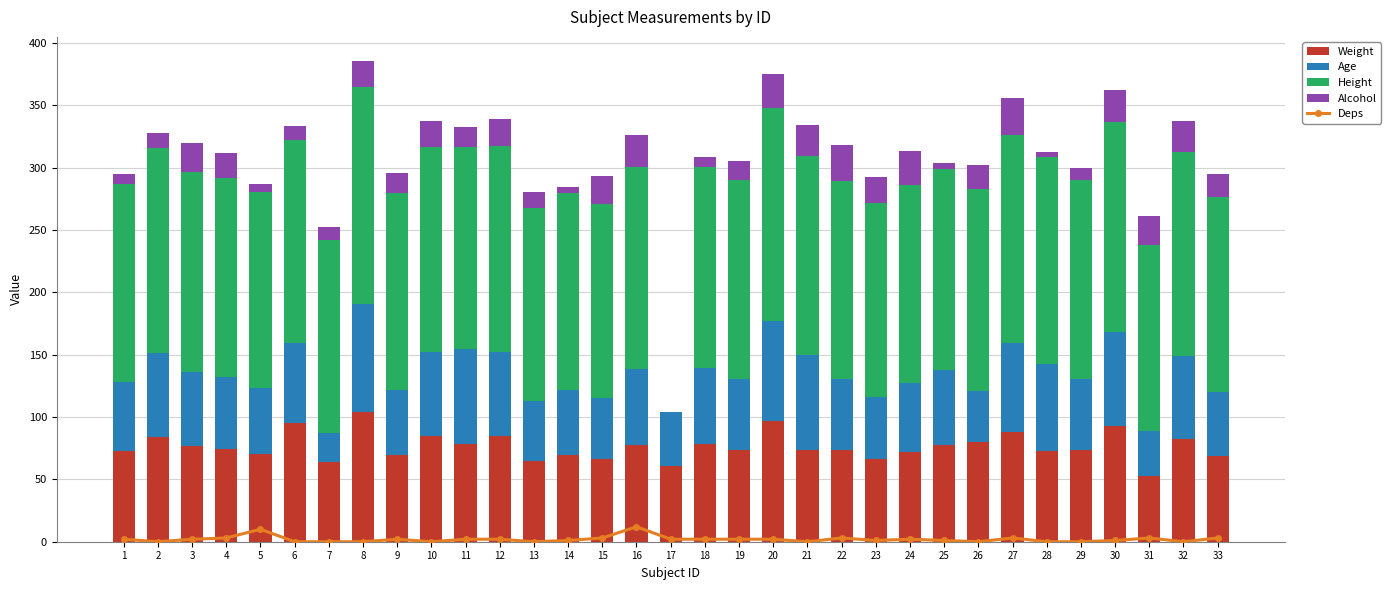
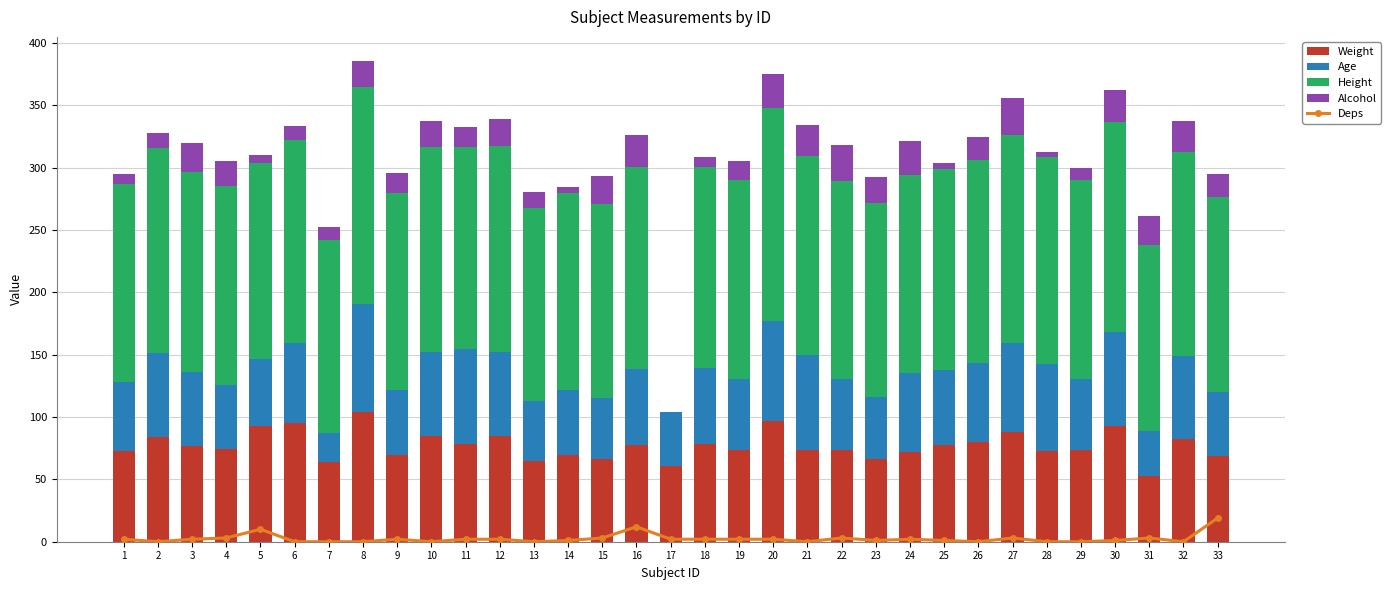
Age, 4: 58 -> 51
Weight, 5: 70 -> 93
Age, 24: 55 -> 63
Age, 26: 40 -> 63
Deps, 33: 3 -> 19
